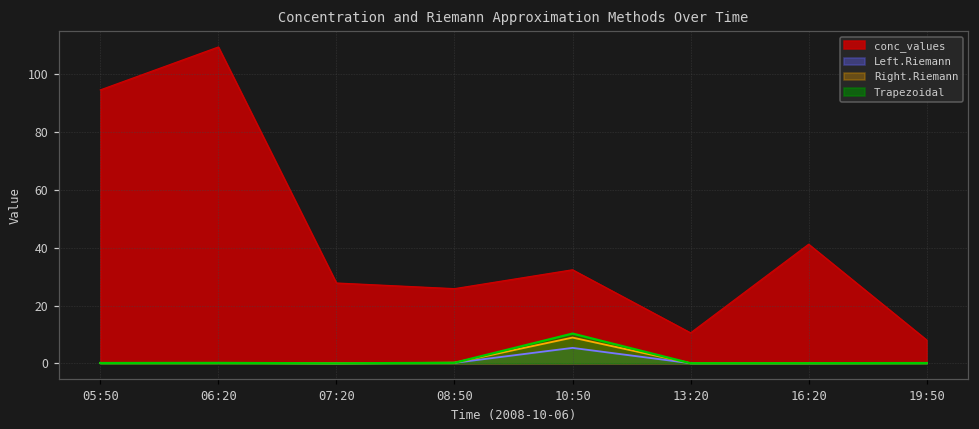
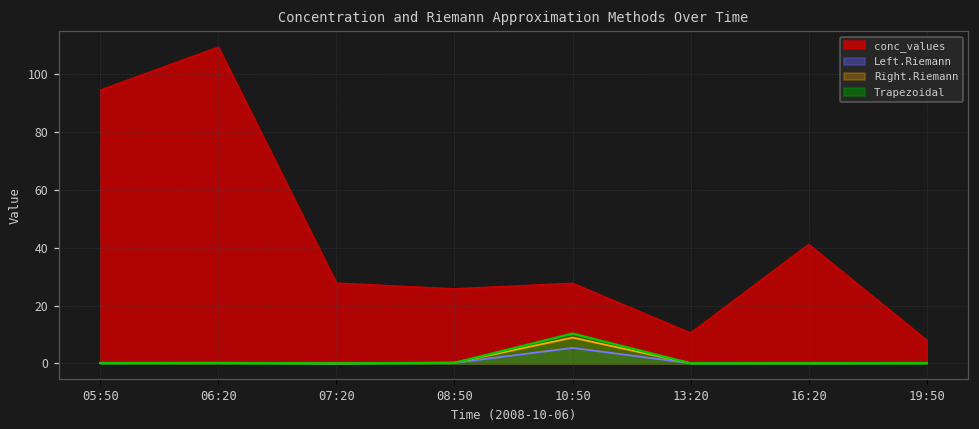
conc_values, 10:50: 32 -> 28
